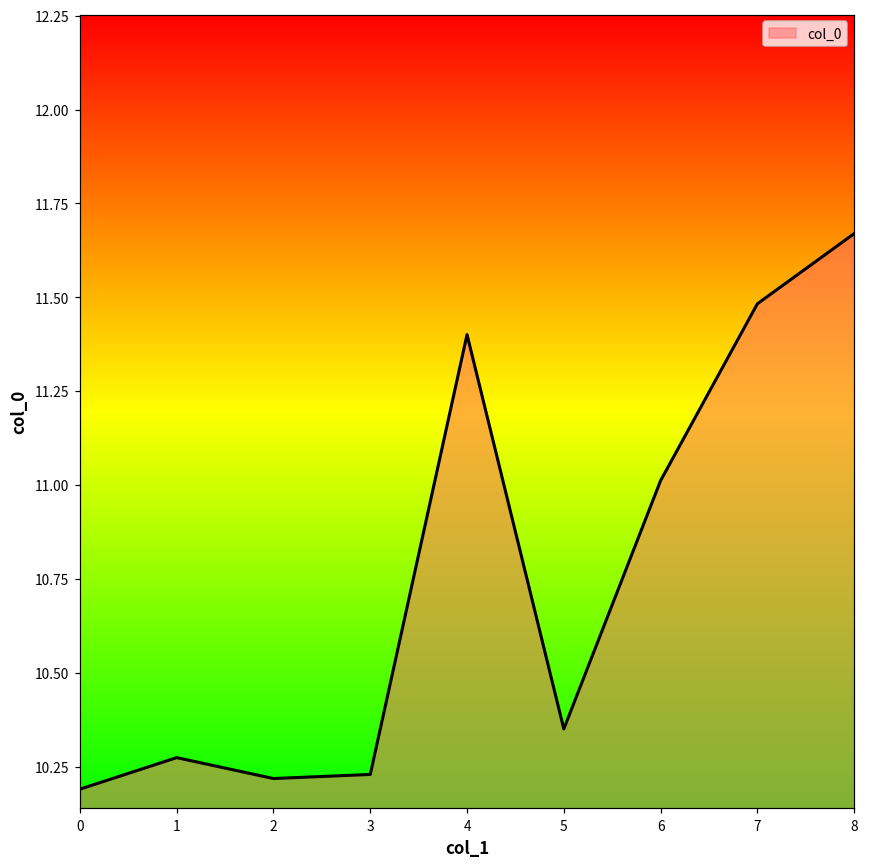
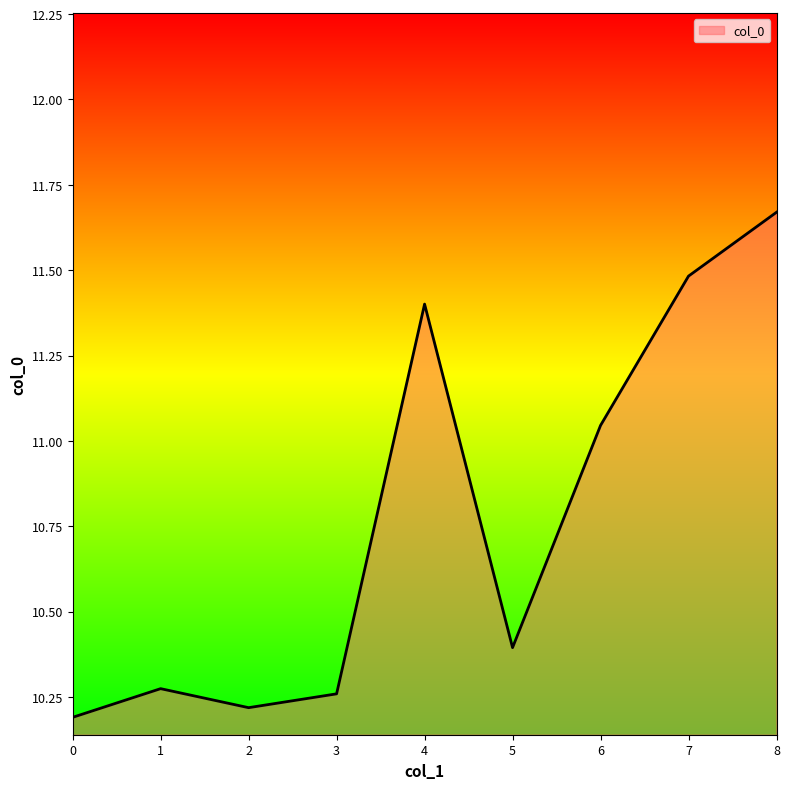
3: 10.23 -> 10.26
5: 10.35 -> 10.39
6: 11.01 -> 11.05
